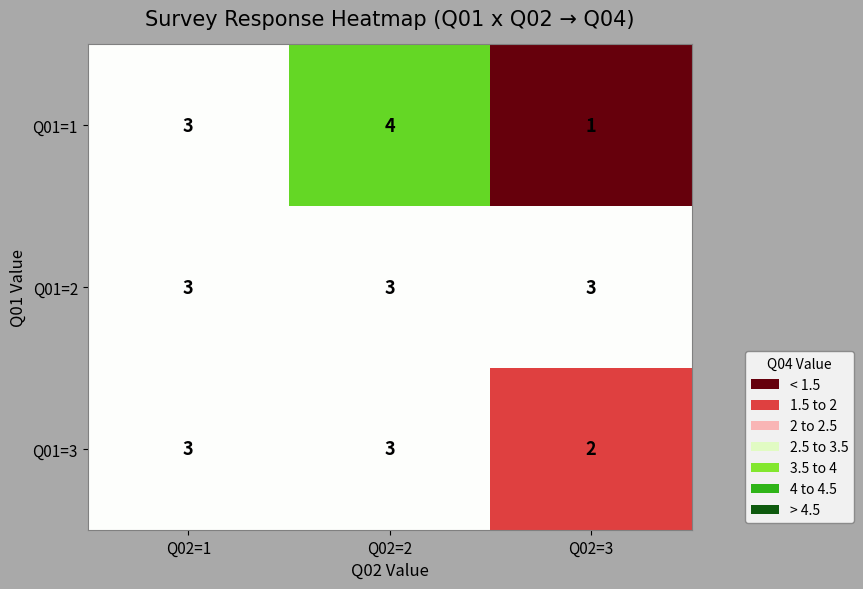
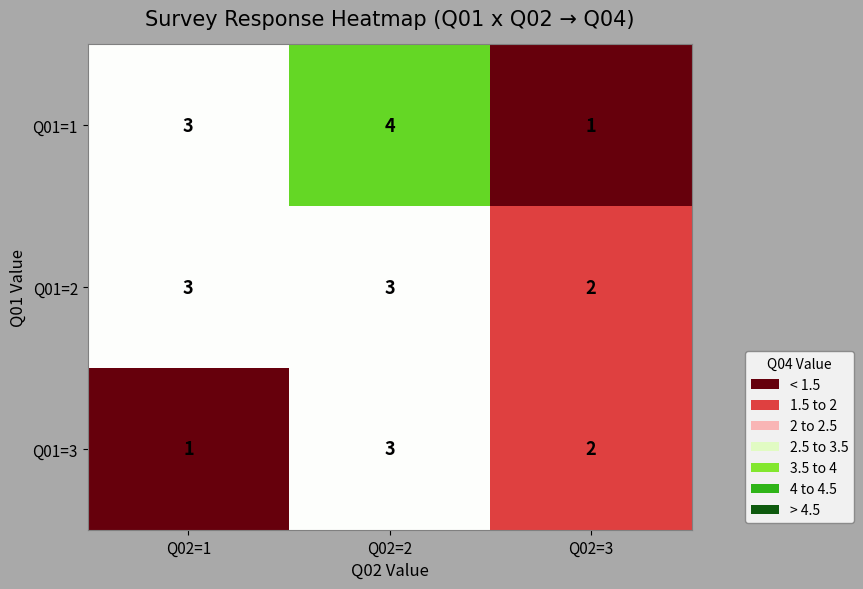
Q01=2, Q02=3: 3 -> 2
Q01=3, Q02=1: 3 -> 1
